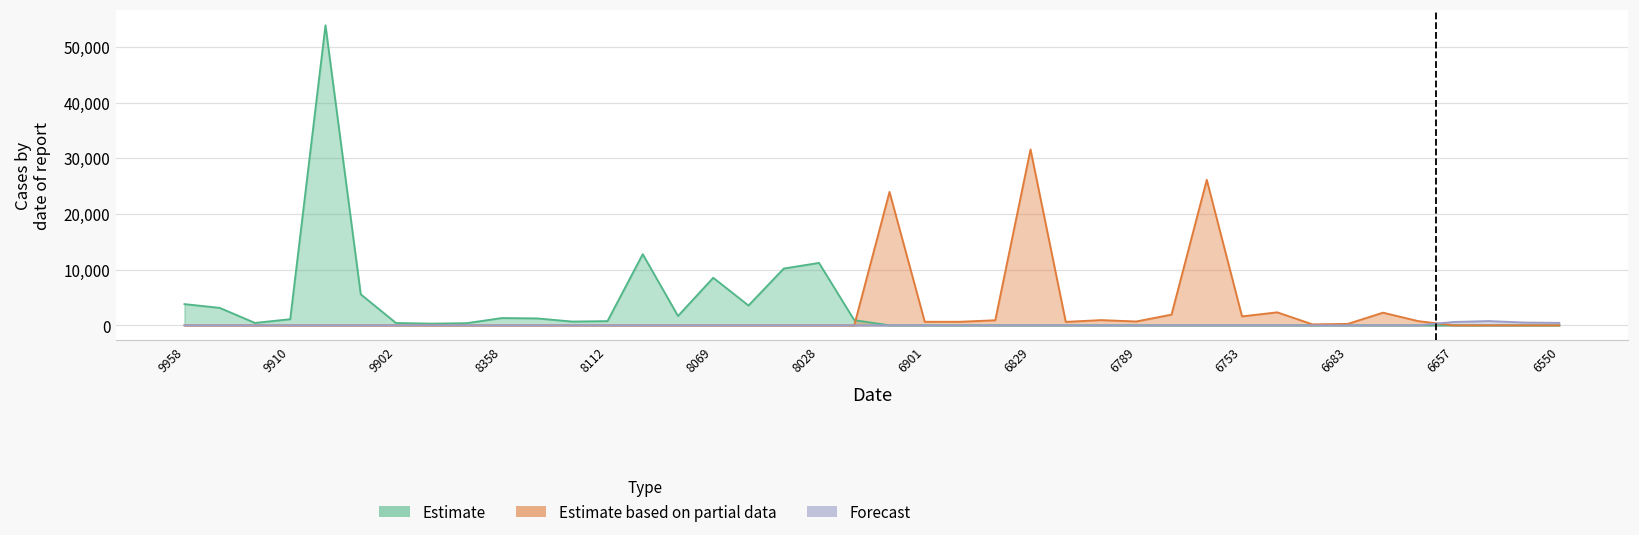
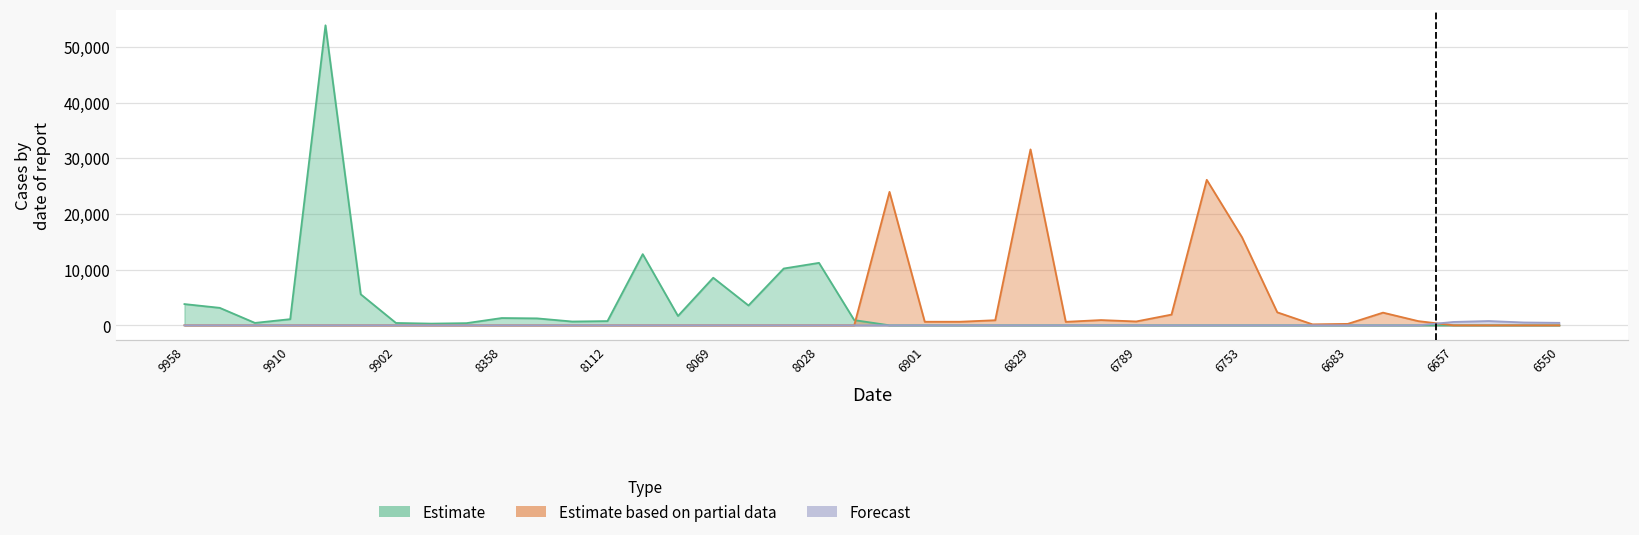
Estimate based on partial data, 6753: 2,000 -> 16,000
